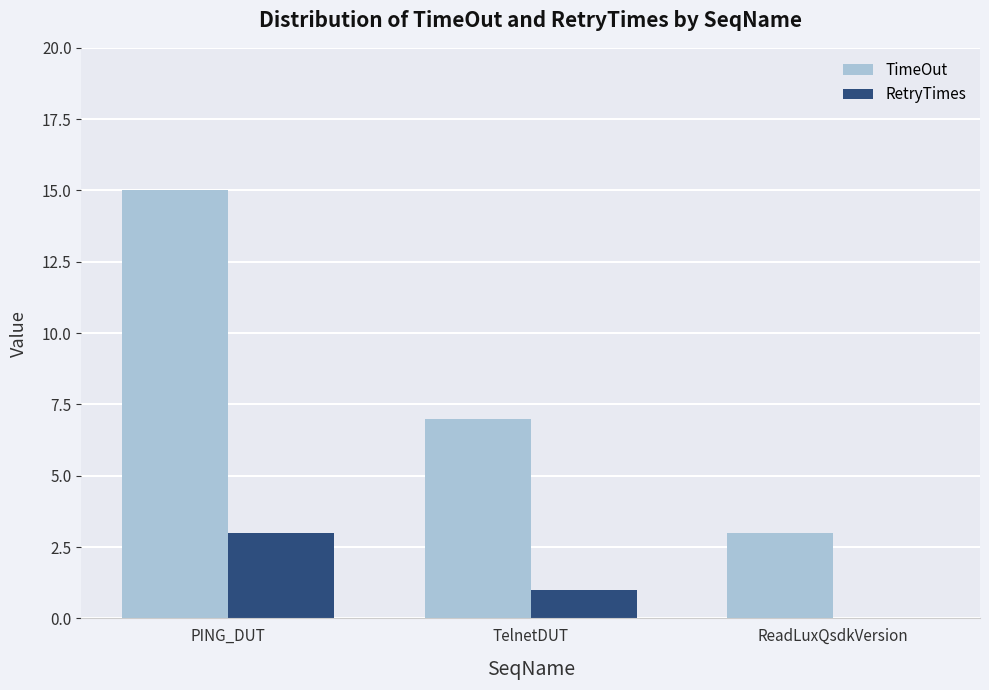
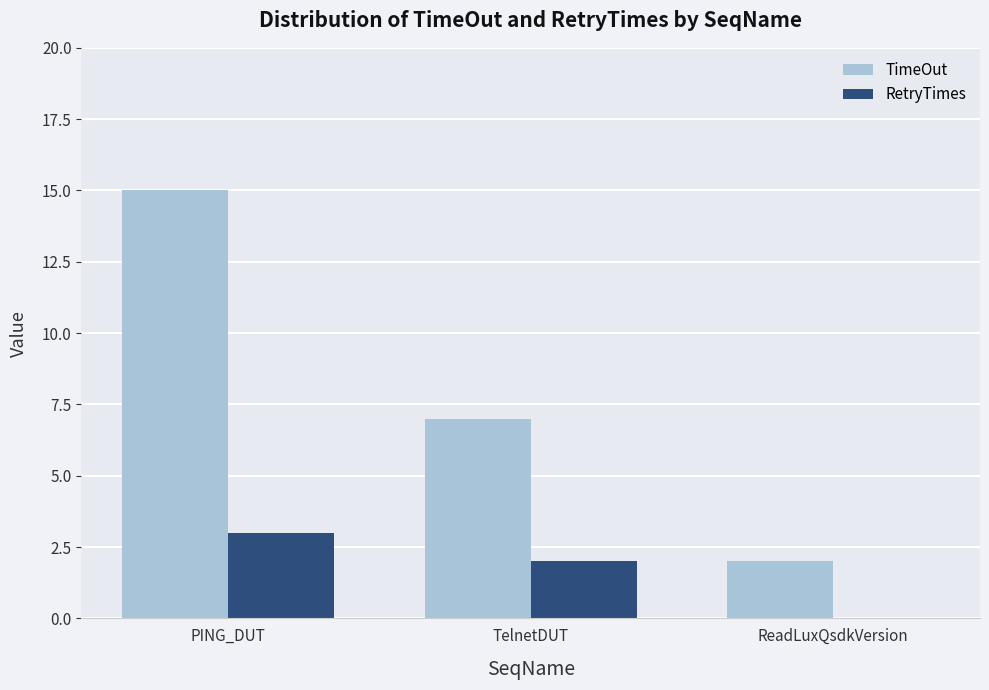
RetryTimes, TelnetDUT: 1 -> 2
TimeOut, ReadLuxQsdkVersion: 3 -> 2
